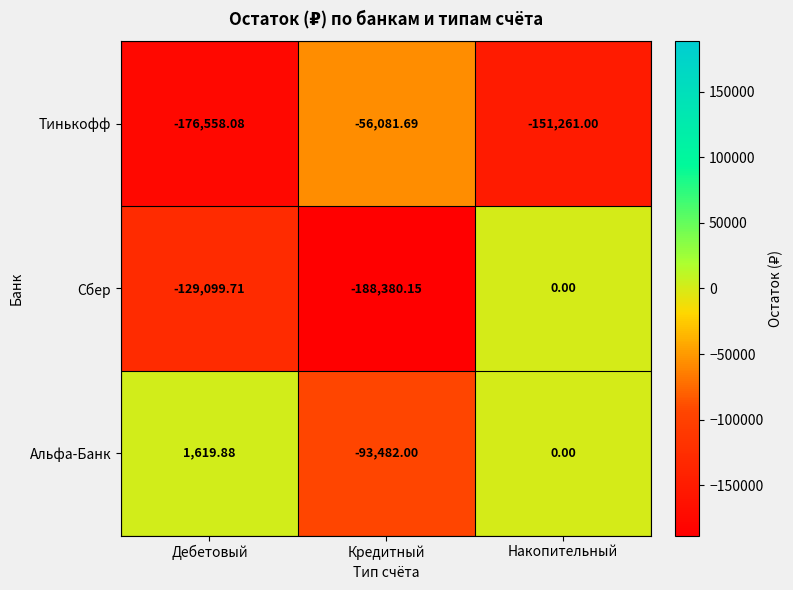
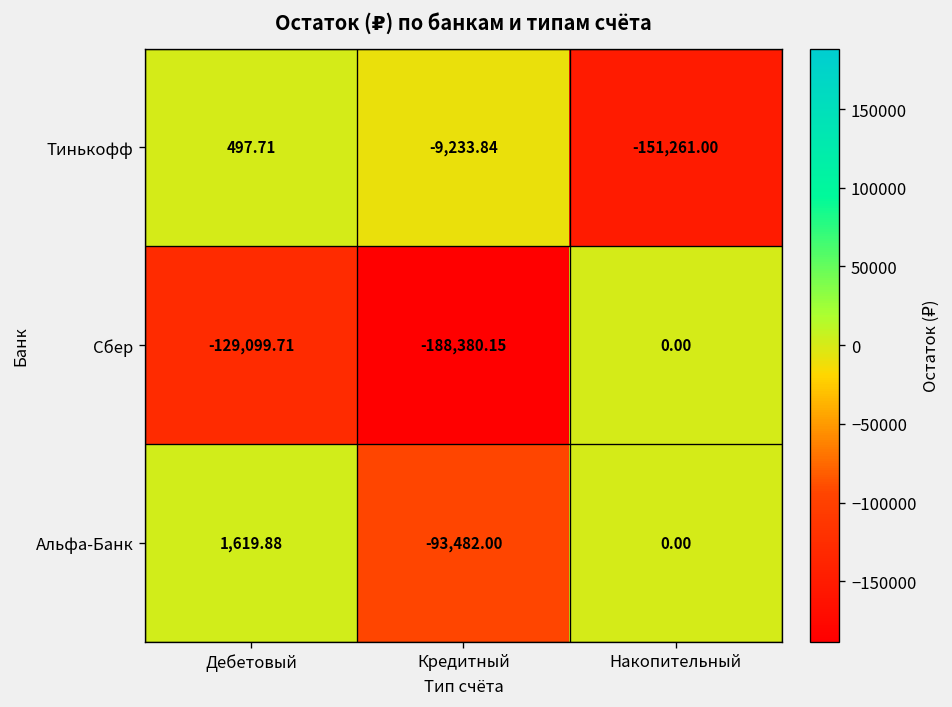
Тинькофф, Дебетовый: -176,558.08 -> 497.71
Тинькофф, Кредитный: -56,081.69 -> -9,233.84
